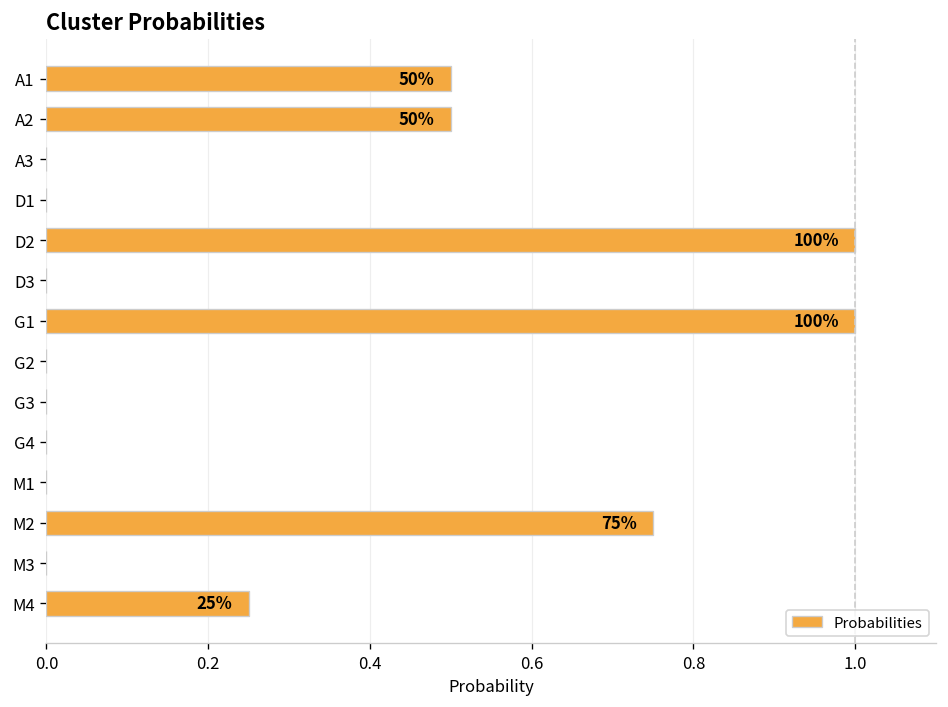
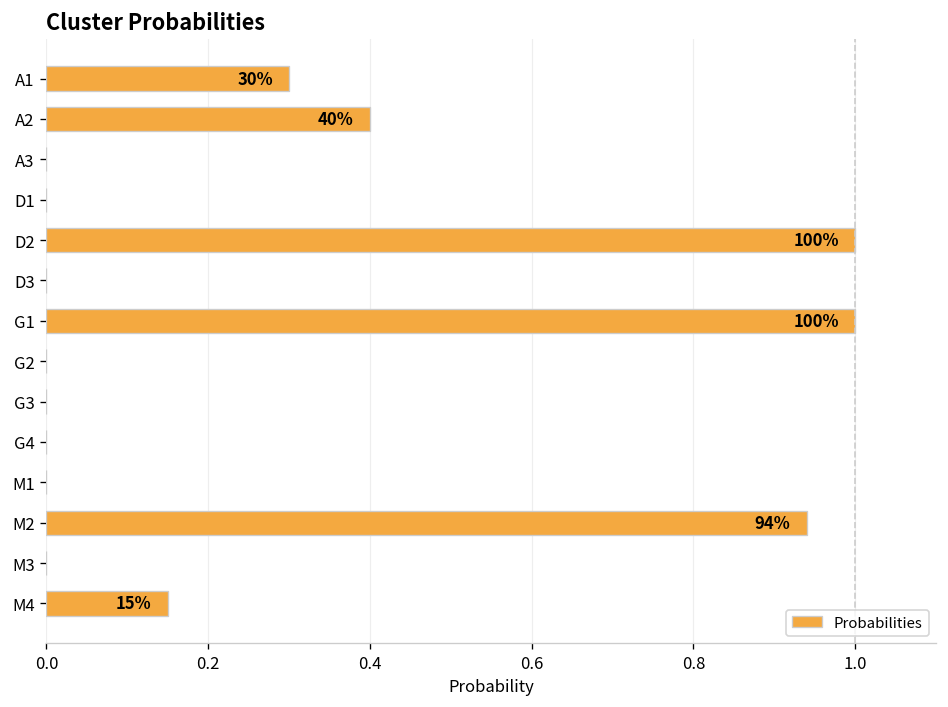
A1: 50% -> 30%
A2: 50% -> 40%
M2: 75% -> 94%
M4: 25% -> 15%
